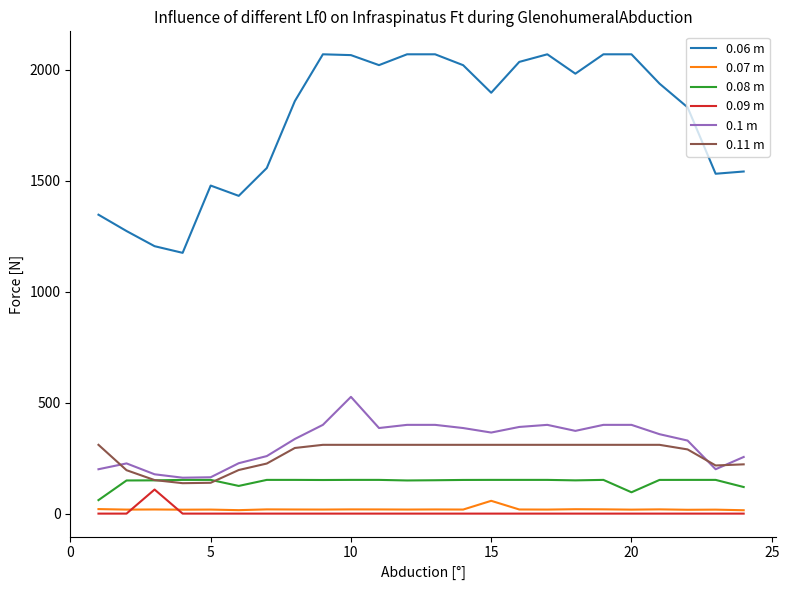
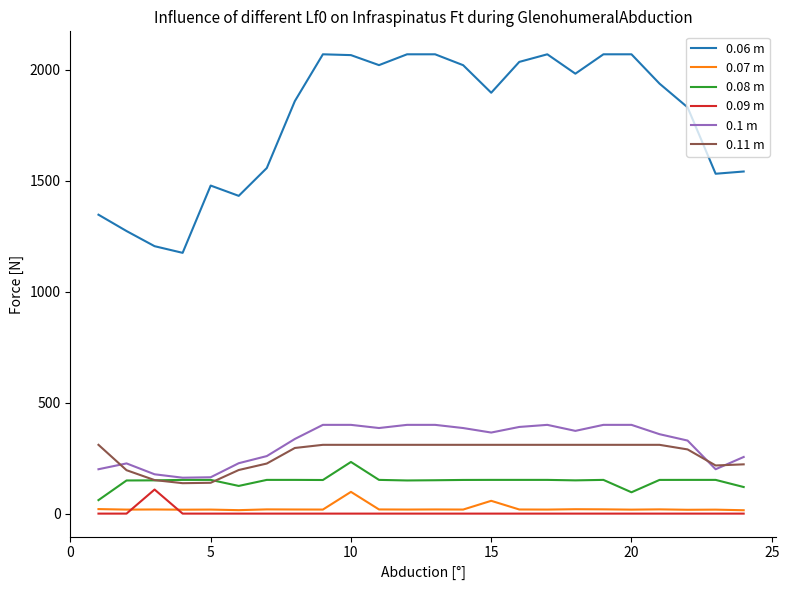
0.07 m, 10: 20 -> 100
0.08 m, 10: 150 -> 230
0.1 m, 10: 530 -> 400
